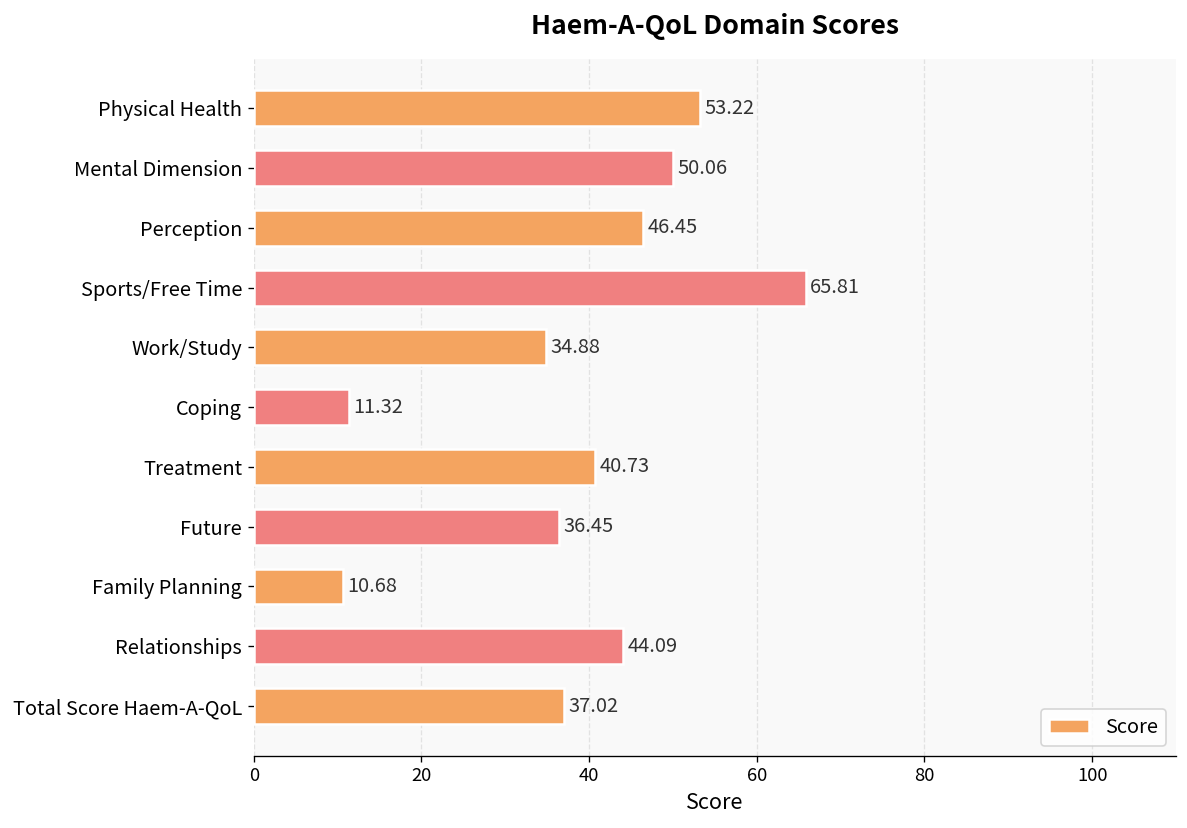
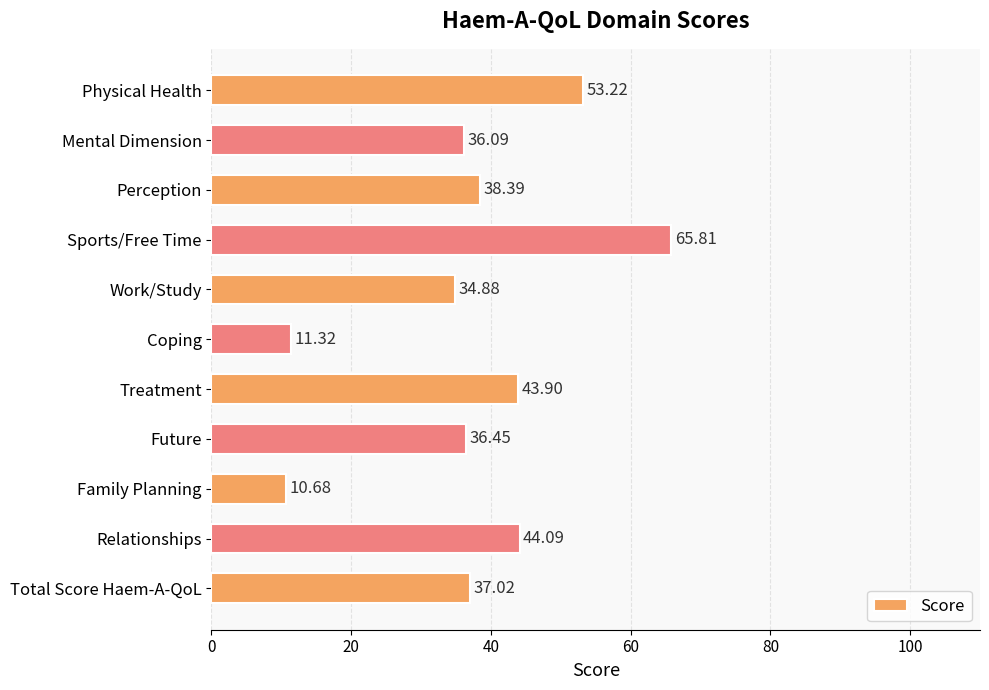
Mental Dimension: 50.06 -> 36.09
Perception: 46.45 -> 38.39
Treatment: 40.73 -> 43.90
